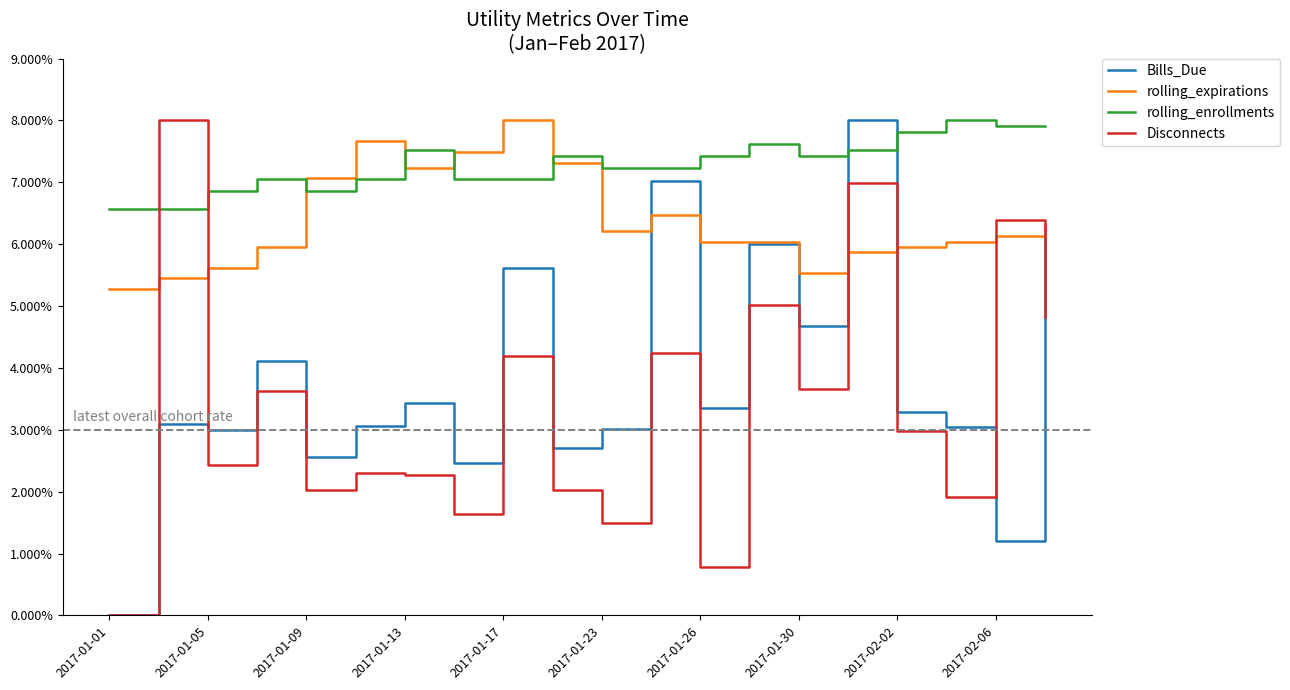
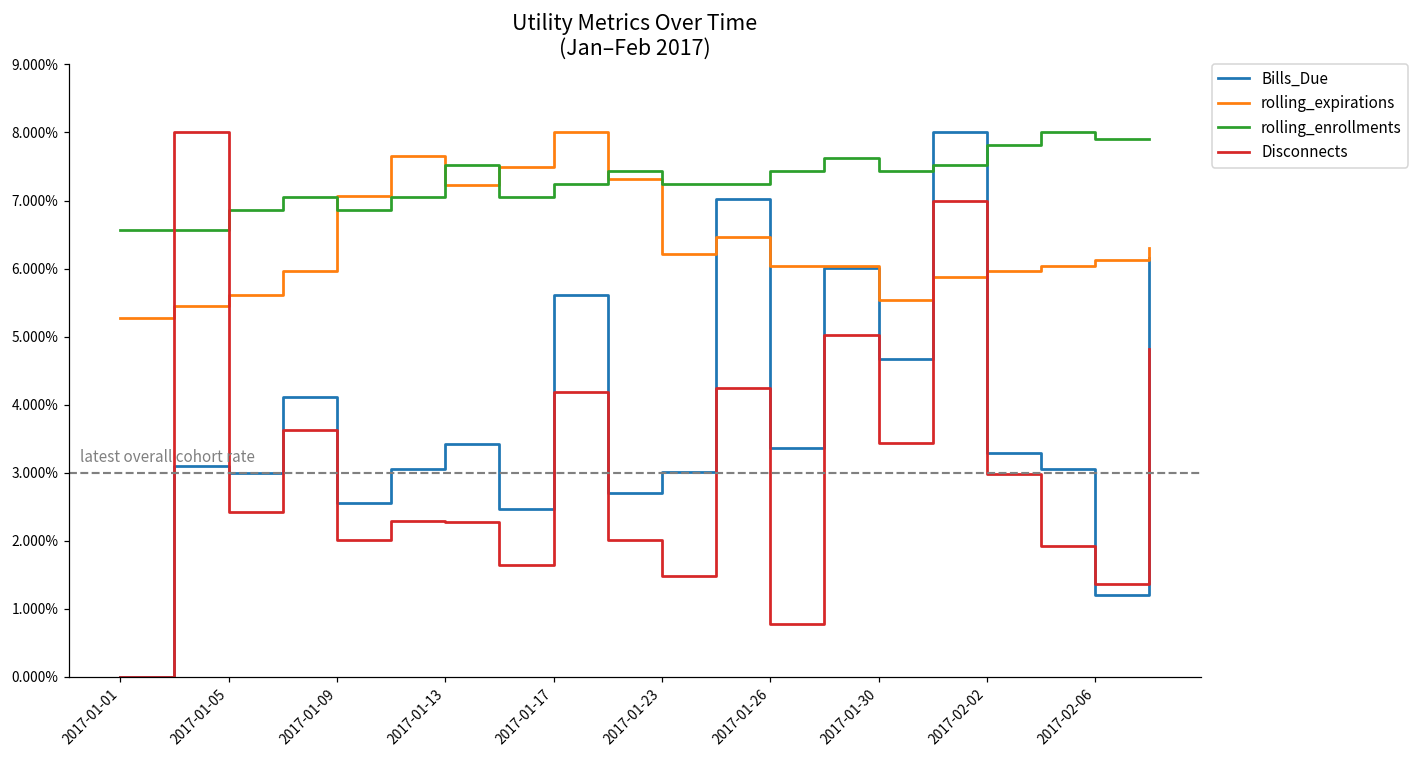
rolling_enrollments, 2017-01-17: 7.0% -> 7.2%
Disconnects, 2017-01-30: 3.7% -> 3.4%
Disconnects, 2017-02-06: 6.4% -> 1.4%
